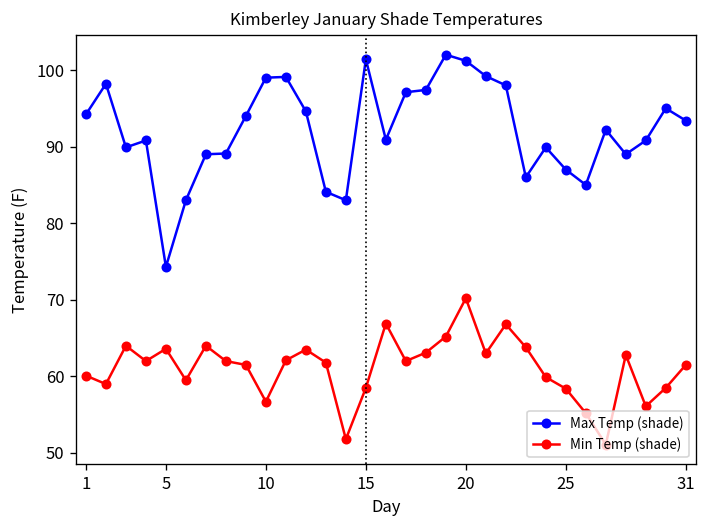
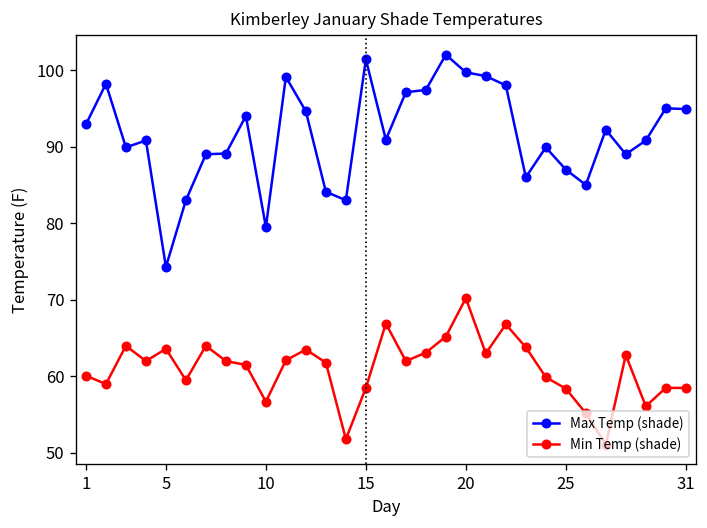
Max Temp (shade), 1: 94 -> 93
Max Temp (shade), 10: 99 -> 80
Max Temp (shade), 20: 101 -> 100
Max Temp (shade), 31: 93 -> 95
Min Temp (shade), 31: 62 -> 59
